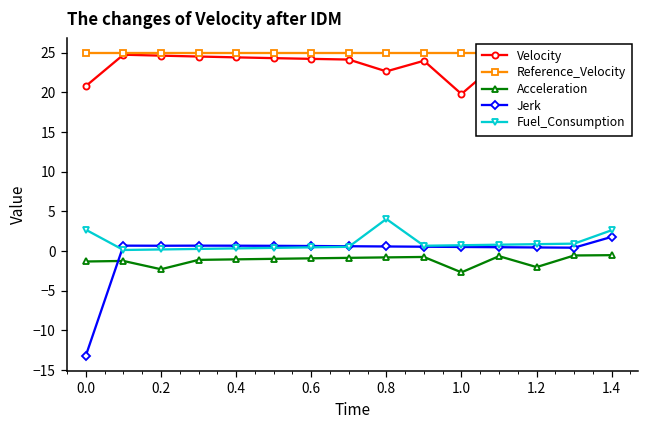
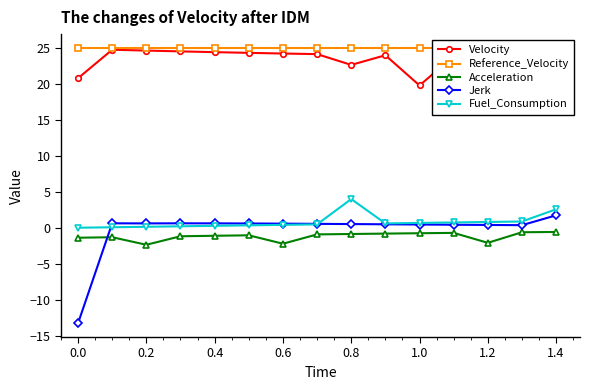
Fuel_Consumption, 0.0: 3 -> 0
Acceleration, 0.6: -1 -> -2
Acceleration, 1.0: -3 -> -1
